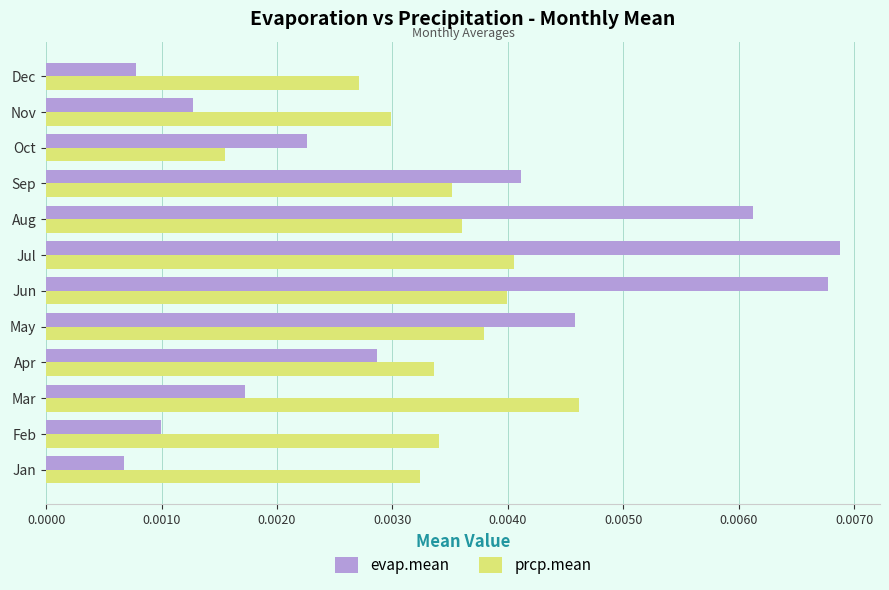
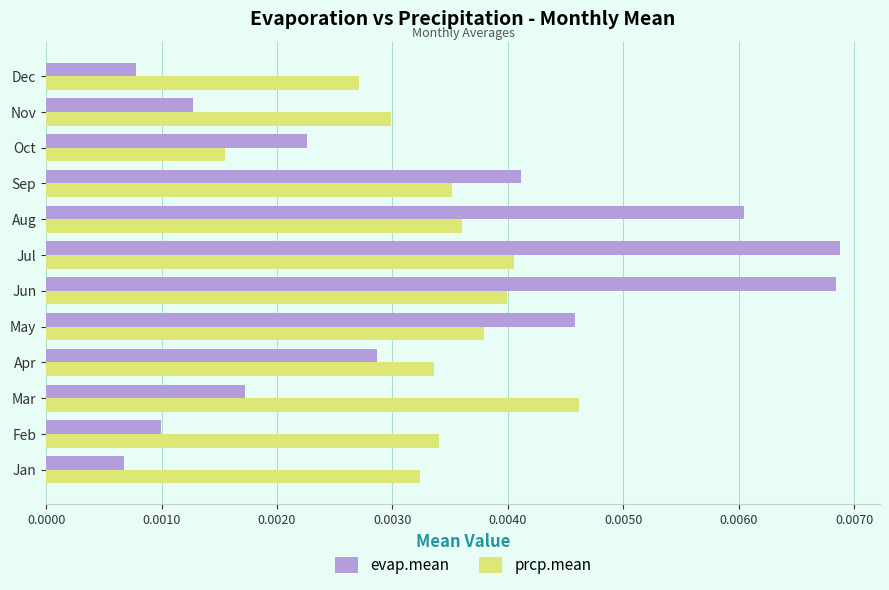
evap.mean, Aug: 0.00612 -> 0.00605
evap.mean, Jun: 0.00677 -> 0.00684
